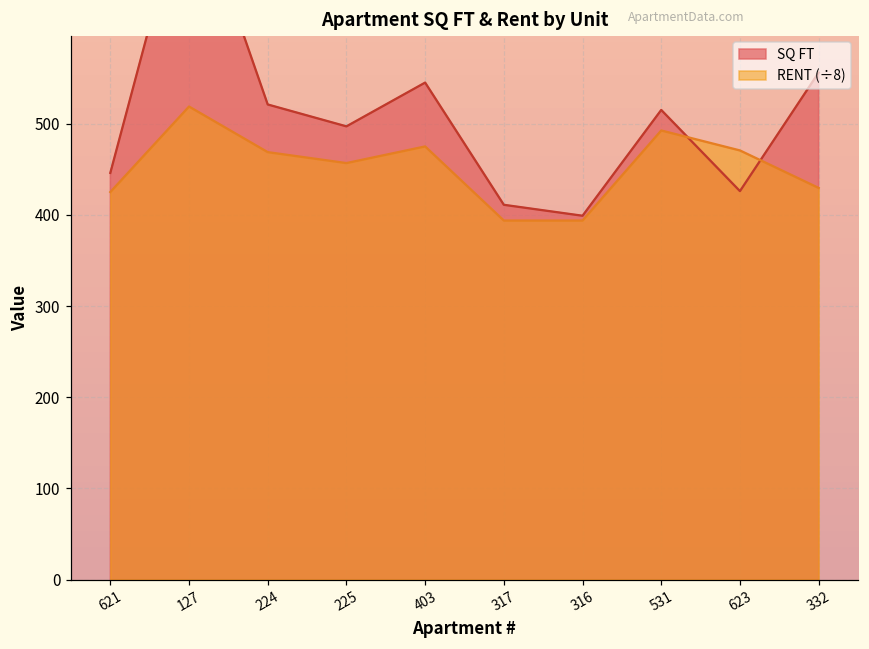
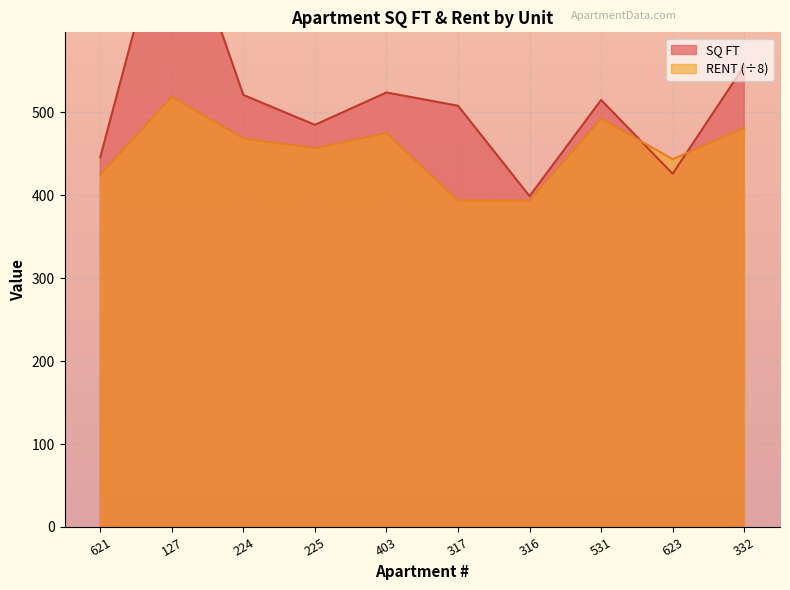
SQ FT, 225: 500 -> 490
SQ FT, 403: 550 -> 520
SQ FT, 317: 410 -> 510
RENT (÷8), 623: 470 -> 440
RENT (÷8), 332: 430 -> 480
